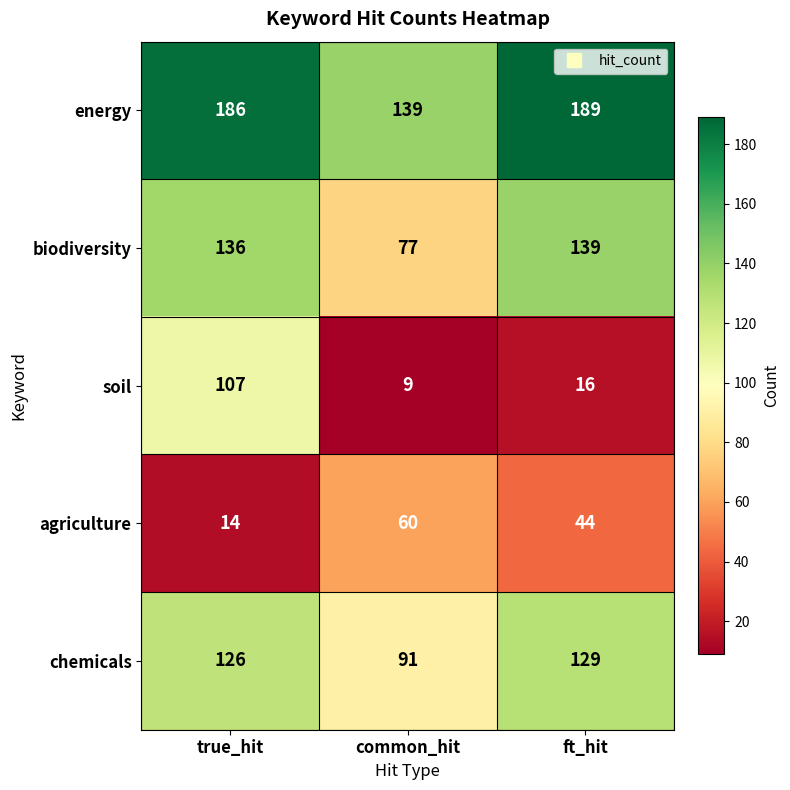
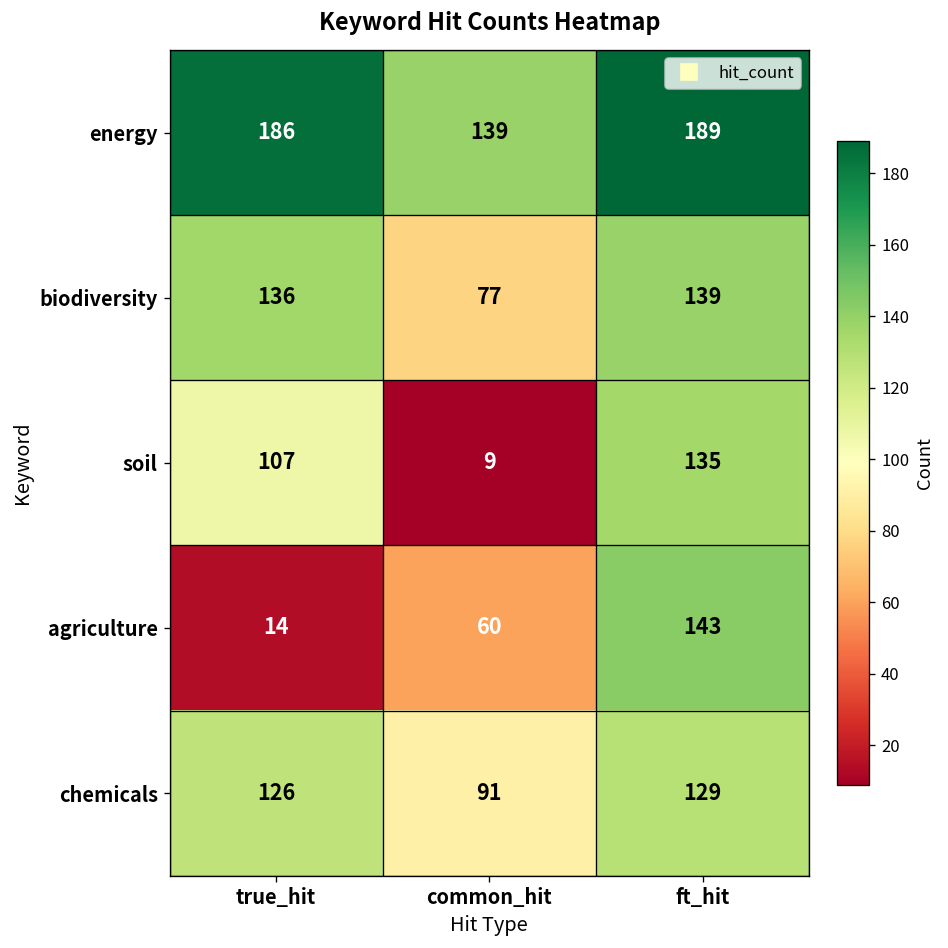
soil, ft_hit: 16 -> 135
agriculture, ft_hit: 44 -> 143
